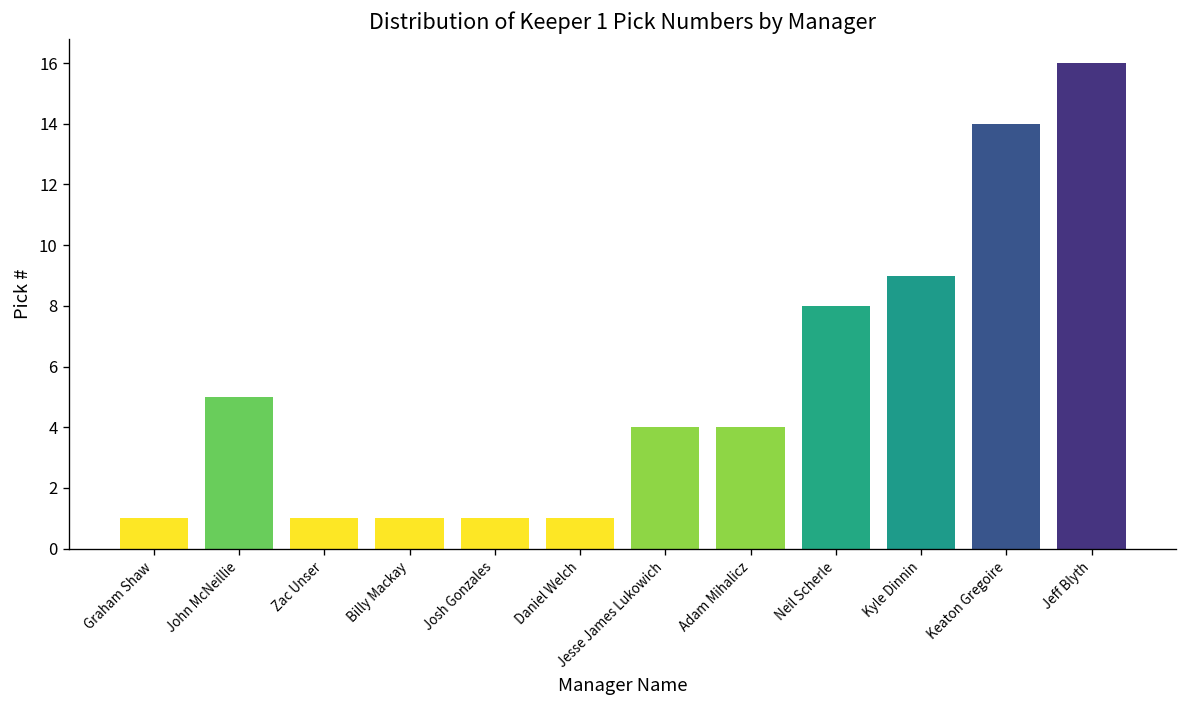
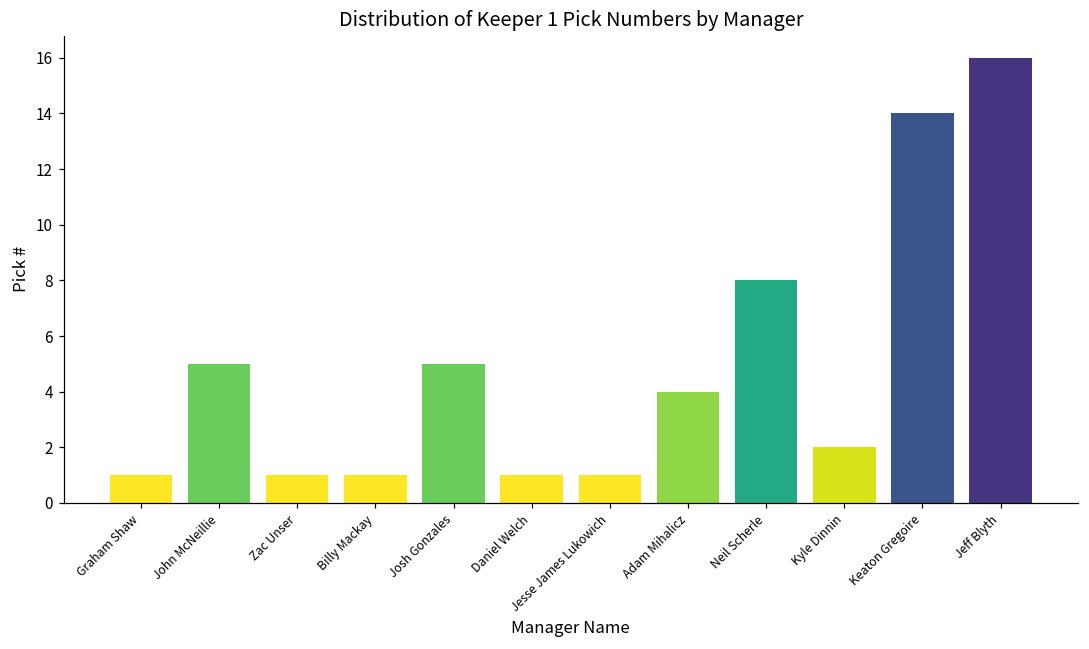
Josh Gonzales: 1 -> 5
Jesse James Lukowich: 4 -> 1
Kyle Dinnin: 9 -> 2
